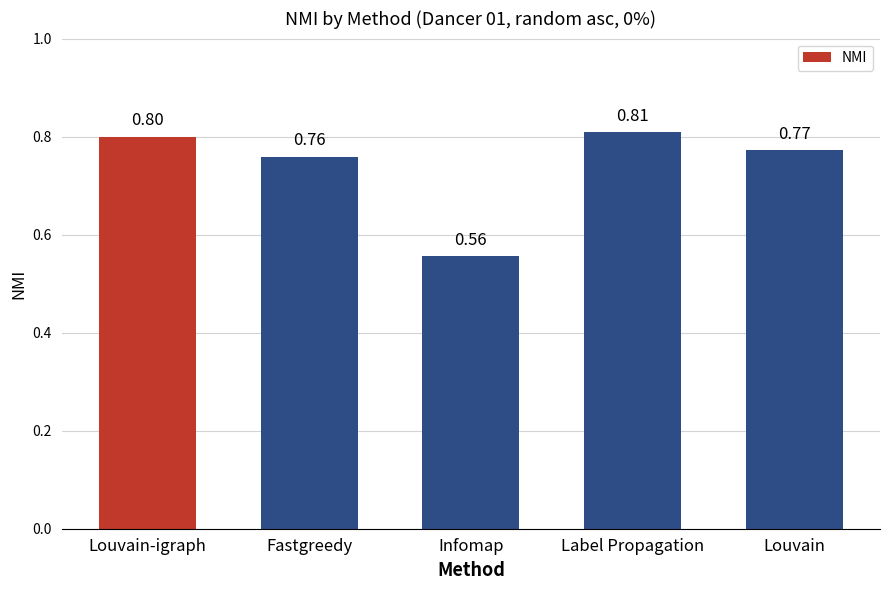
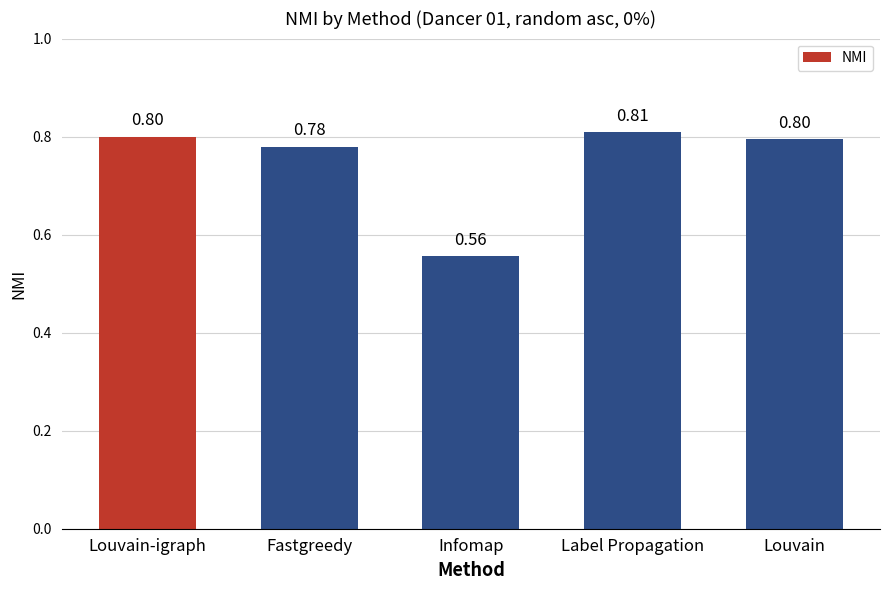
Fastgreedy: 0.76 -> 0.78
Louvain: 0.77 -> 0.80
